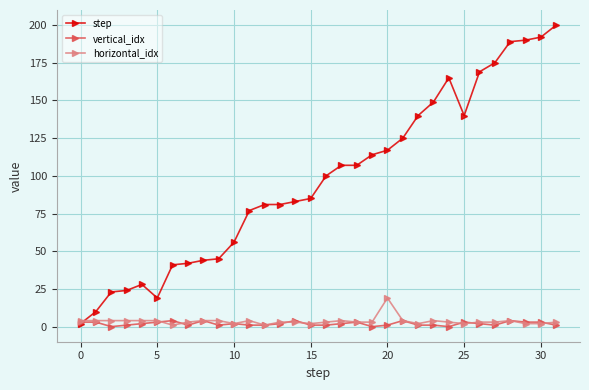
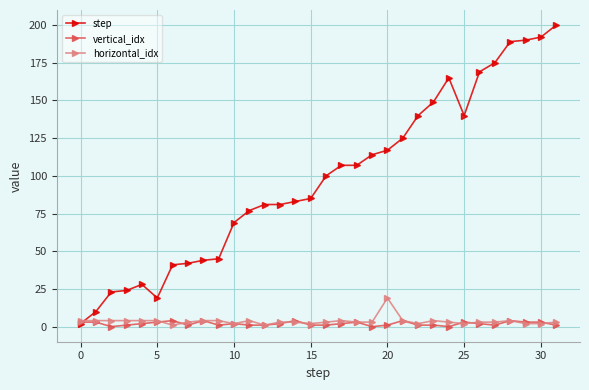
step, 10: 56 -> 69
